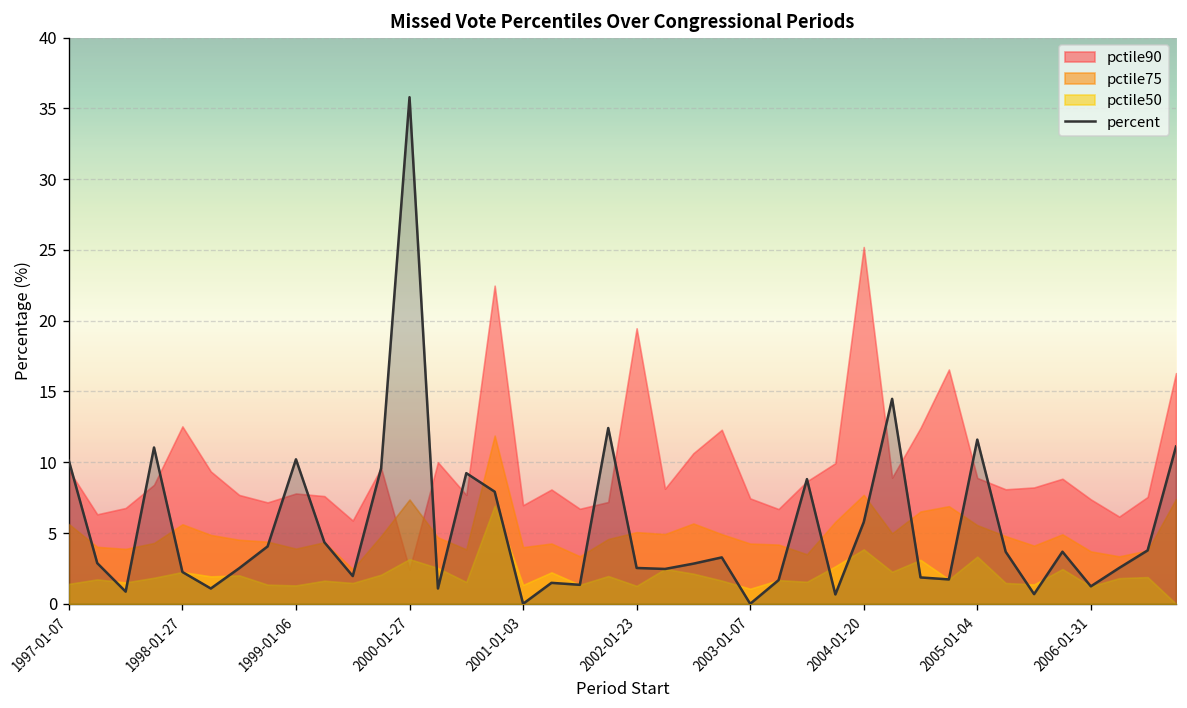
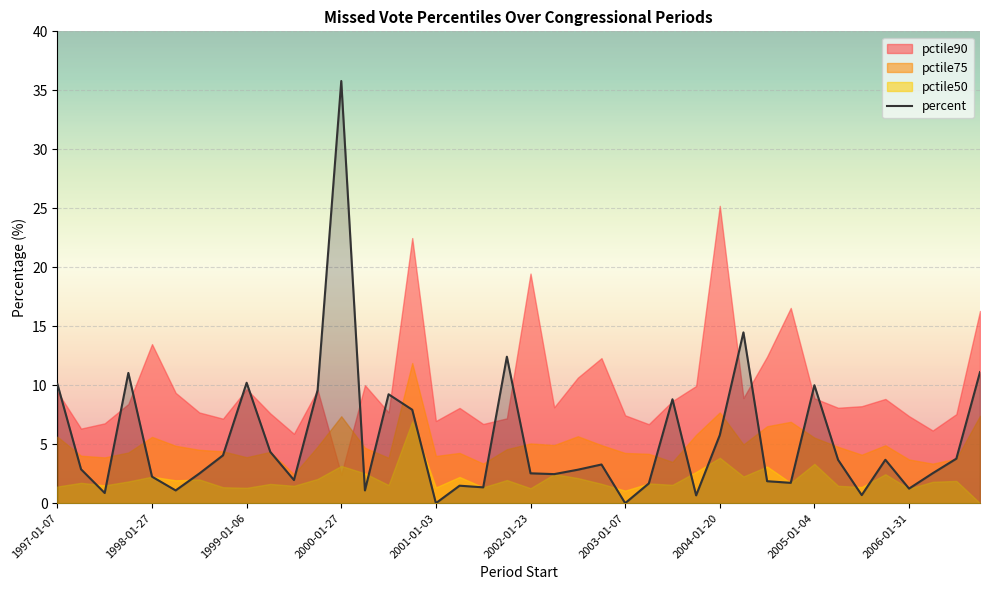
pctile90, 1998-01-27: 12.5 -> 13.5
pctile90, 1999-01-06: 7.8 -> 9.7
percent, 2005-01-04: 11.6 -> 10.0
